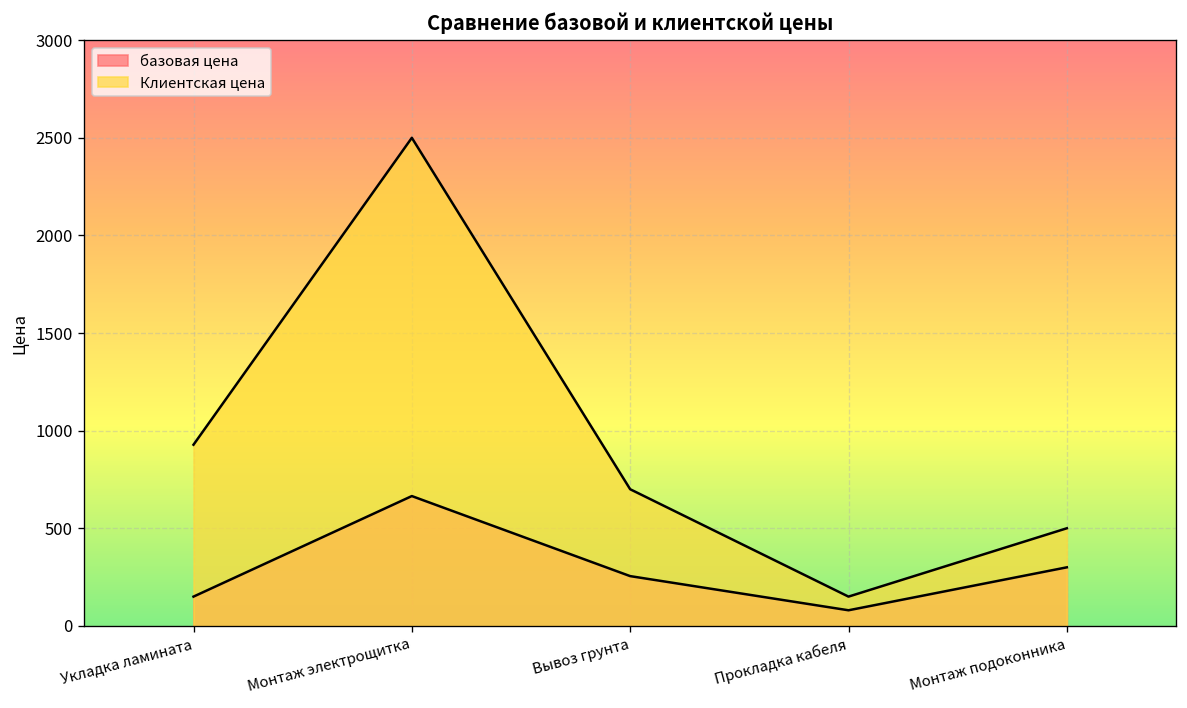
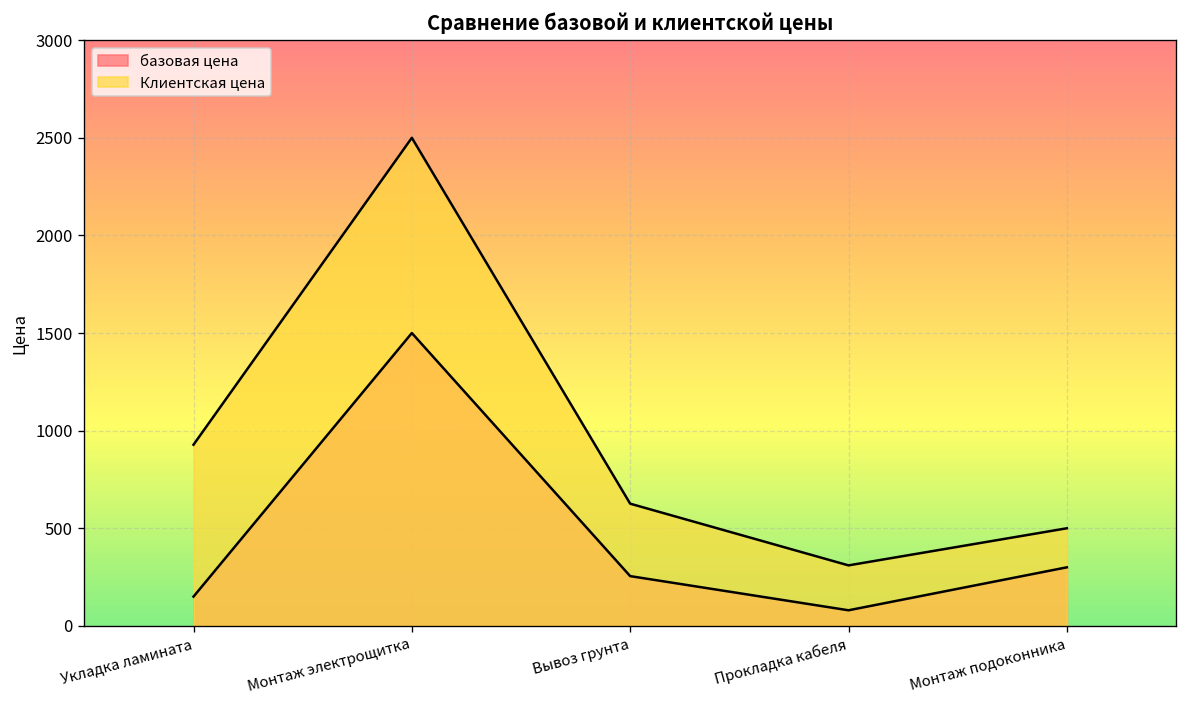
базовая цена, Монтаж электрощитка: 670 -> 1500
Клиентская цена, Вывоз грунта: 700 -> 630
Клиентская цена, Прокладка кабеля: 150 -> 310
